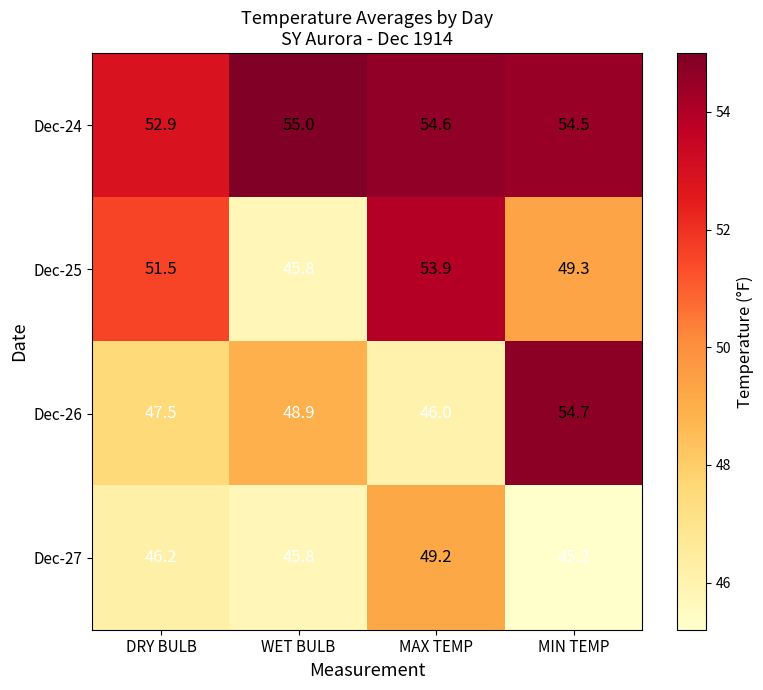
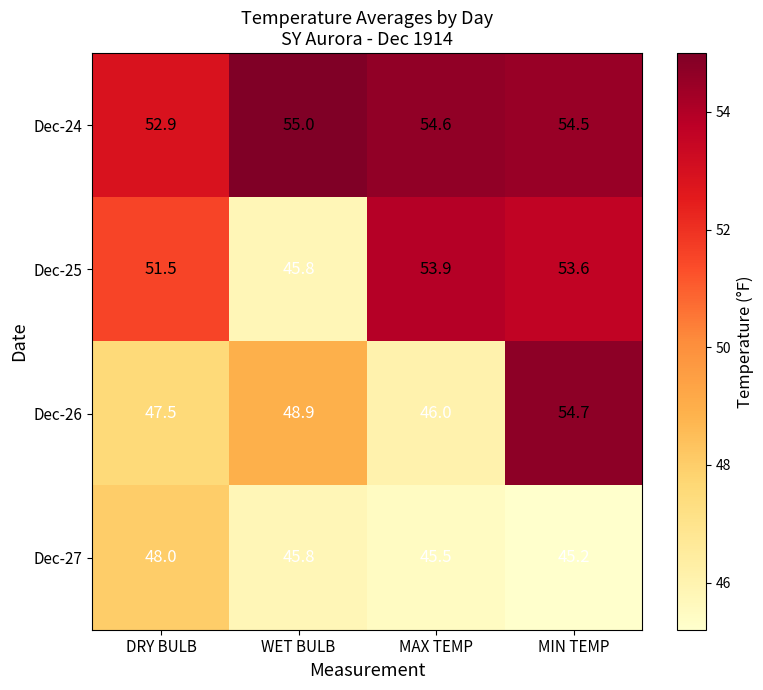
Dec-25, MIN TEMP: 49.3 -> 53.6
Dec-27, DRY BULB: 46.2 -> 48.0
Dec-27, MAX TEMP: 49.2 -> 45.5
